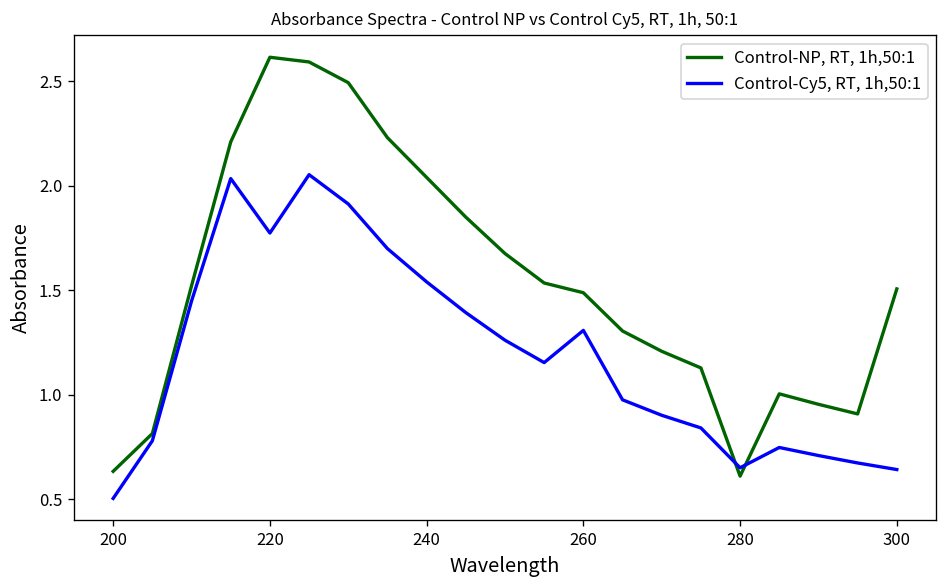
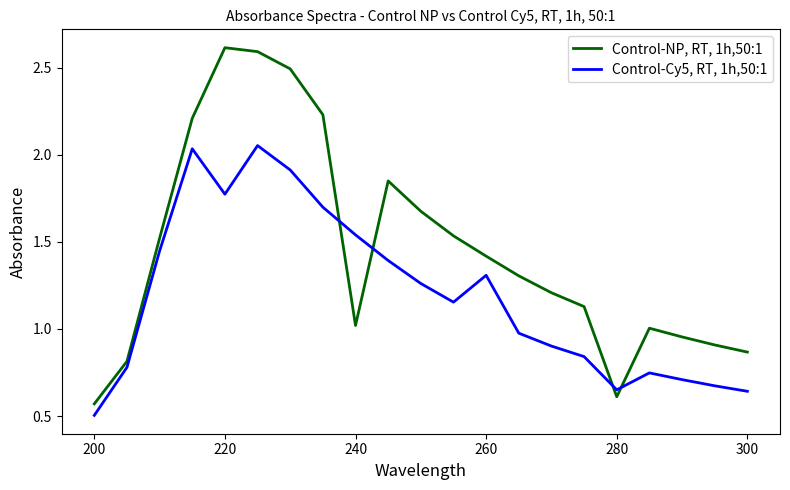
Control-NP, RT, 1h,50:1, 200: 0.63 -> 0.57
Control-NP, RT, 1h,50:1, 240: 2.04 -> 1.02
Control-NP, RT, 1h,50:1, 260: 1.49 -> 1.42
Control-NP, RT, 1h,50:1, 300: 1.51 -> 0.87
